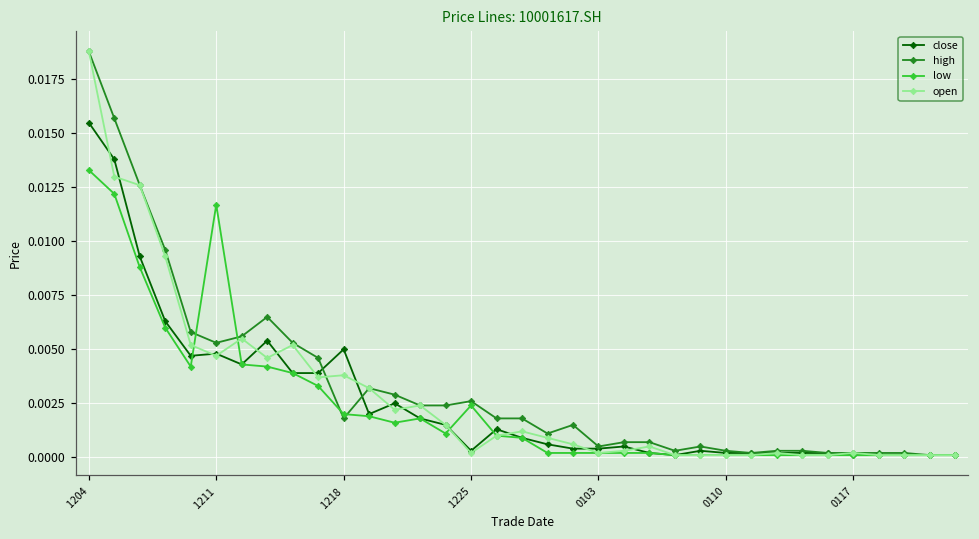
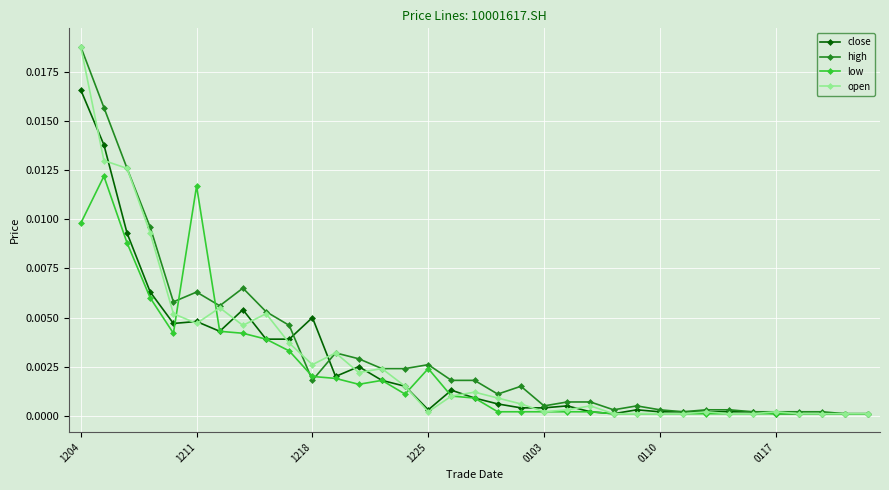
close, 1204: 0.0155 -> 0.0166
low, 1204: 0.0133 -> 0.0098
high, 1211: 0.0053 -> 0.0063
open, 1218: 0.0038 -> 0.0026
